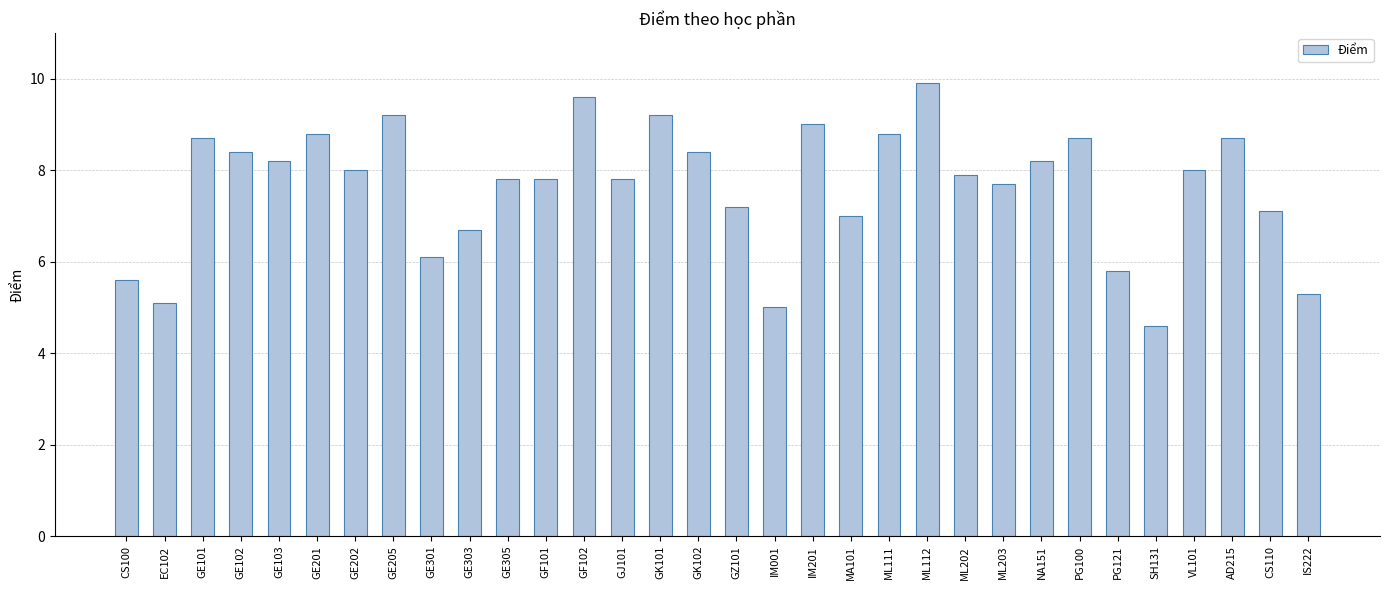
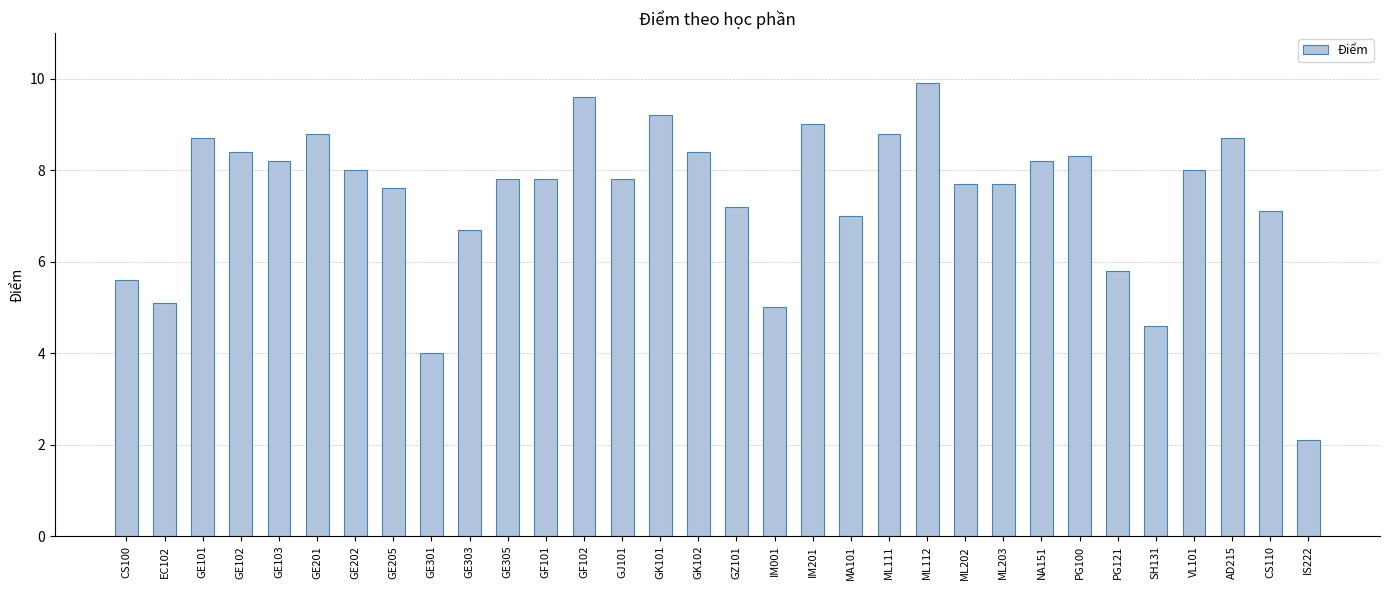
GE205: 9.2 -> 7.6
GE301: 6.1 -> 4.0
ML202: 7.9 -> 7.7
PG100: 8.7 -> 8.3
IS222: 5.3 -> 2.1
